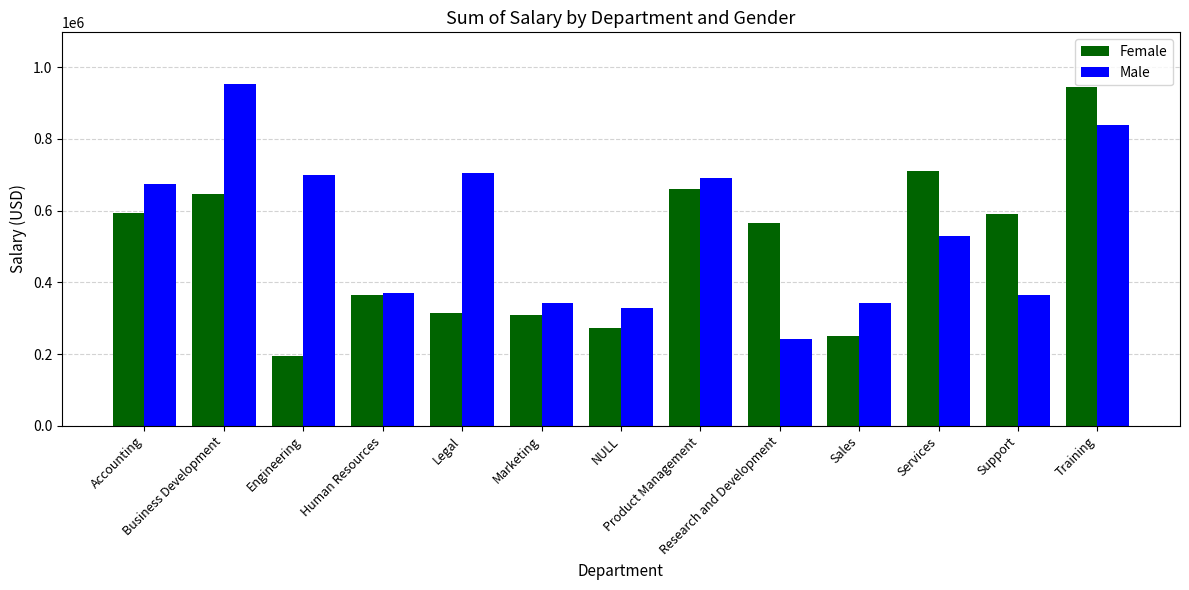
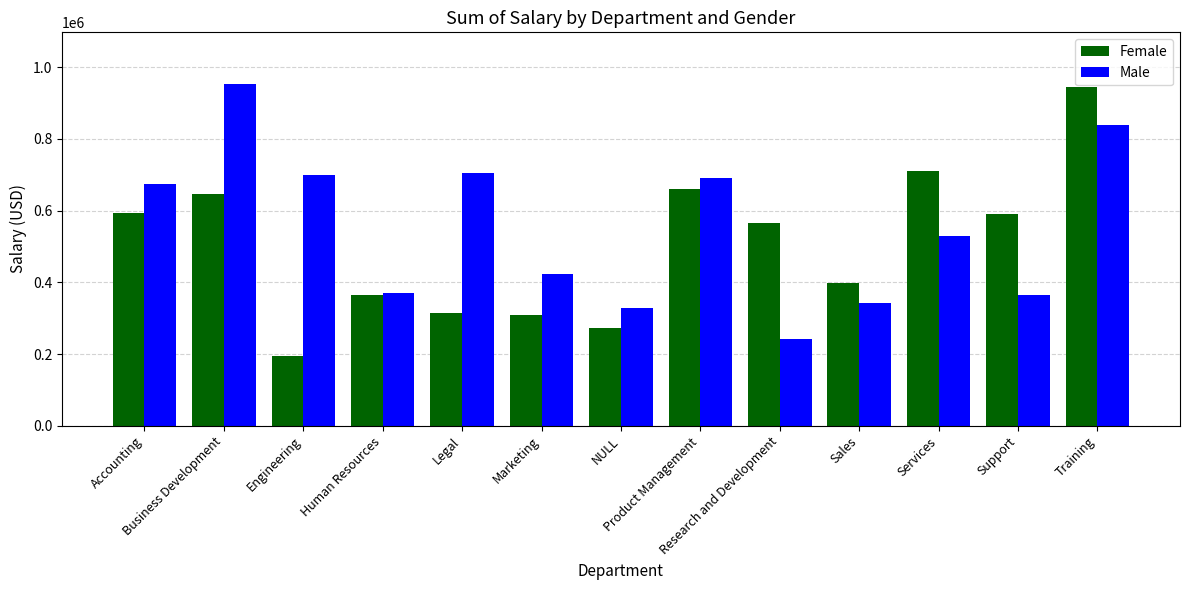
Male, Marketing: 340000 -> 420000
Female, Sales: 250000 -> 400000
